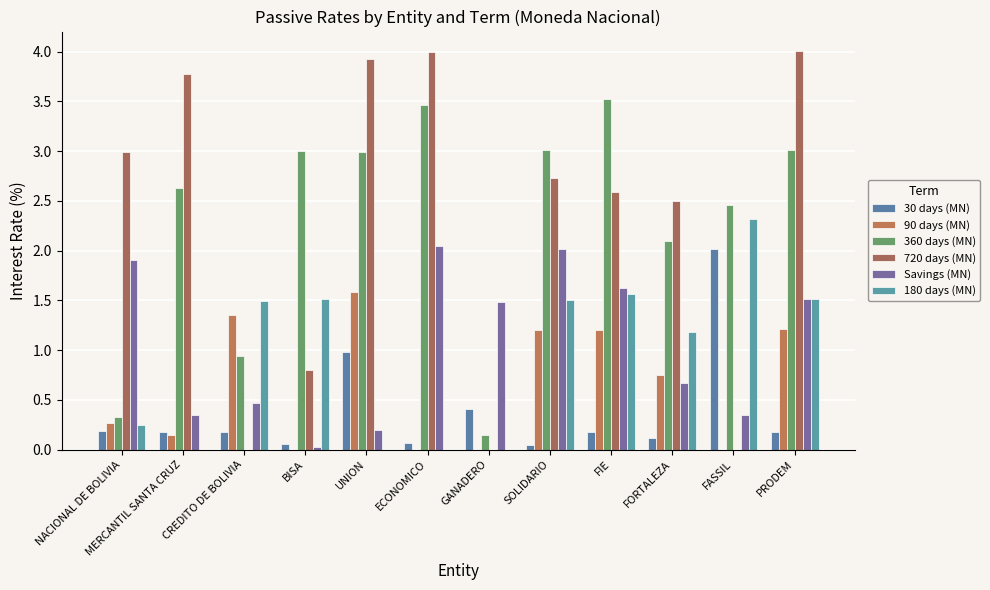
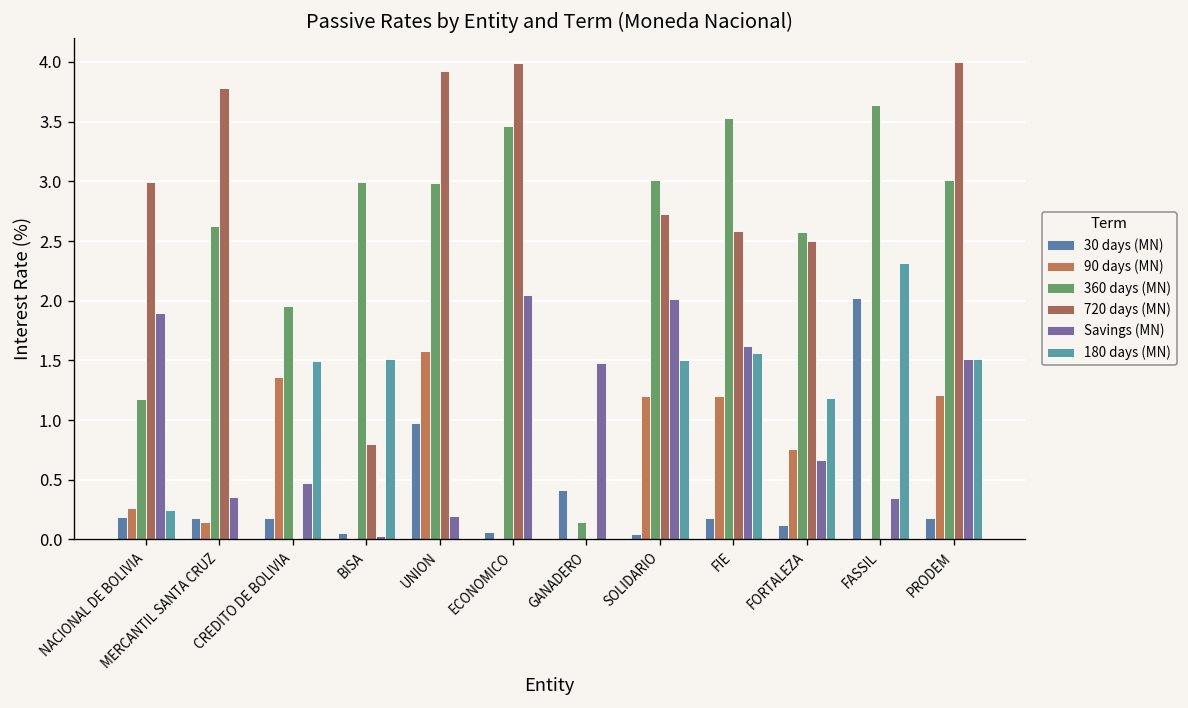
360 days (MN), NACIONAL DE BOLIVIA: 0.3 -> 1.2
360 days (MN), CREDITO DE BOLIVIA: 0.9 -> 2.0
360 days (MN), FORTALEZA: 2.1 -> 2.6
360 days (MN), FASSIL: 2.5 -> 3.6
